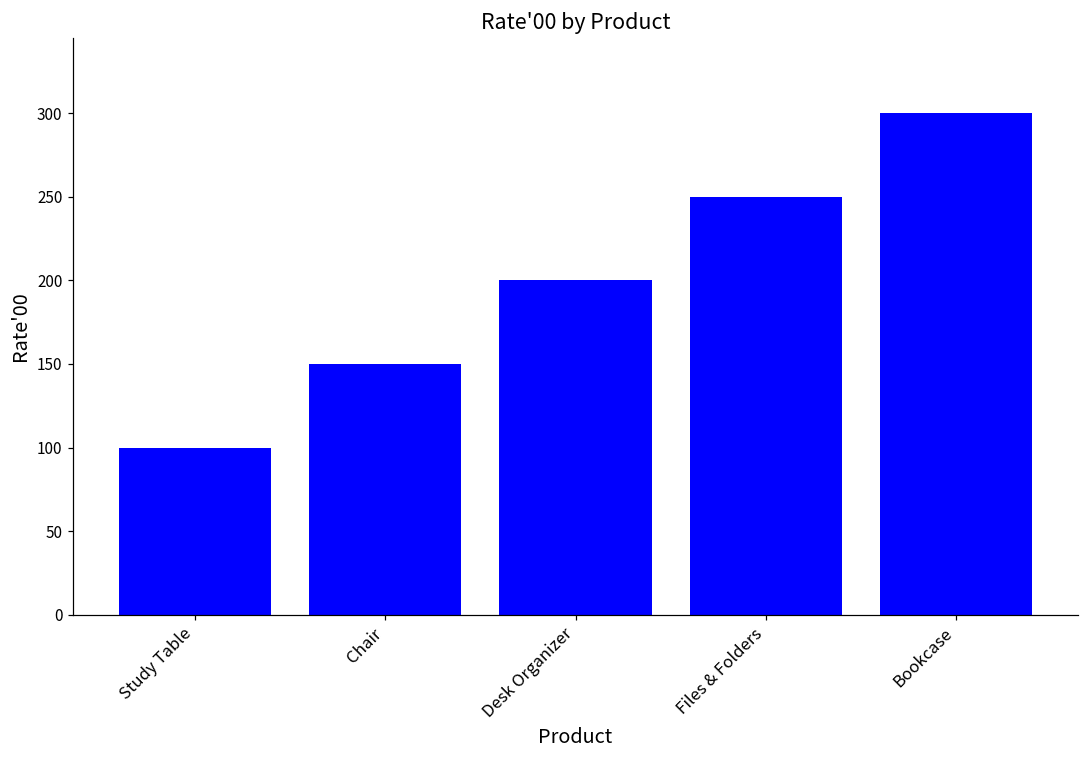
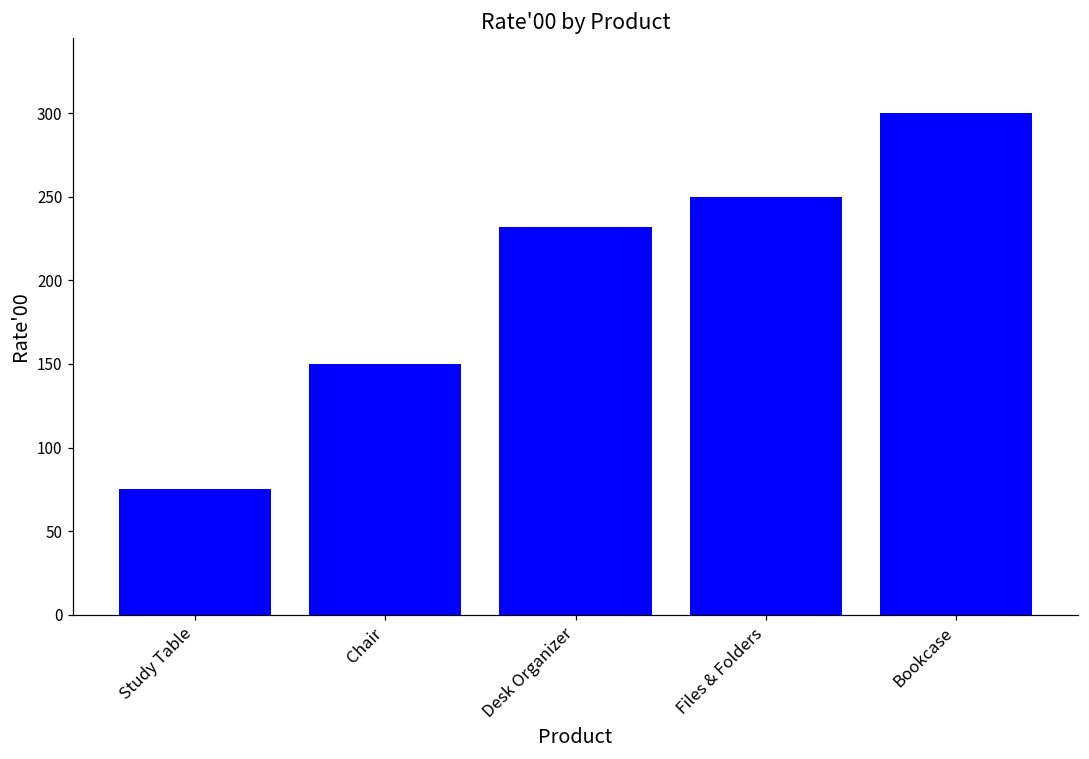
Study Table: 100 -> 75
Desk Organizer: 200 -> 232
